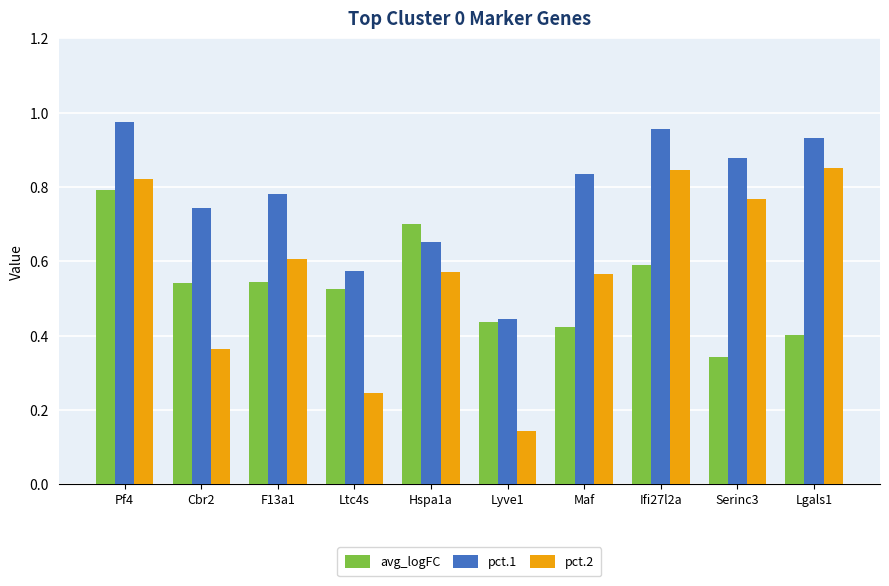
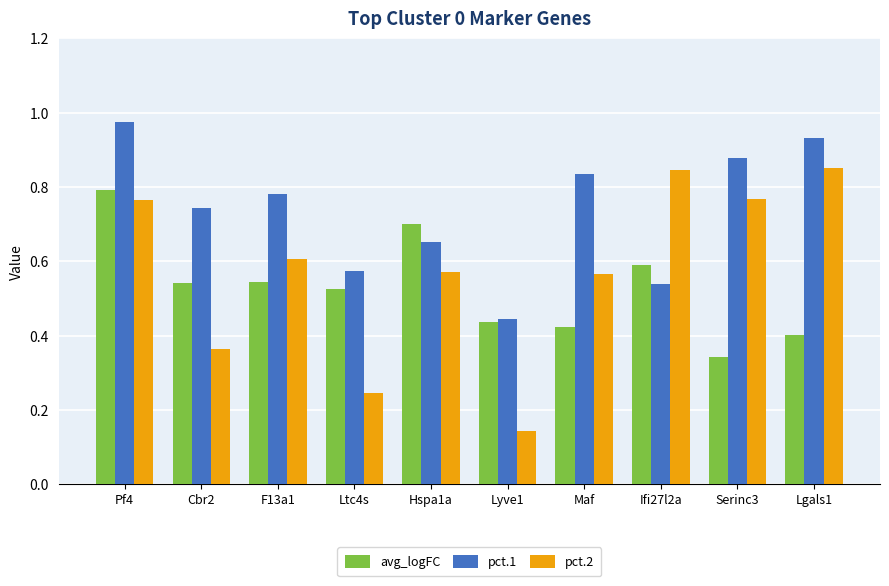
pct.2, Pf4: 0.82 -> 0.77
pct.1, Ifi27l2a: 0.96 -> 0.54
